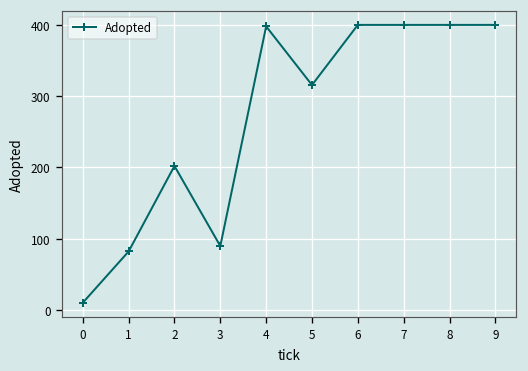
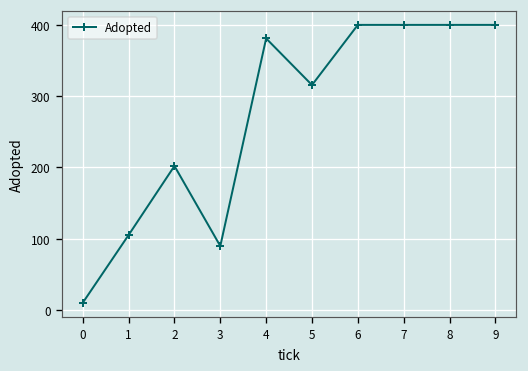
1: 80 -> 110
4: 400 -> 380
